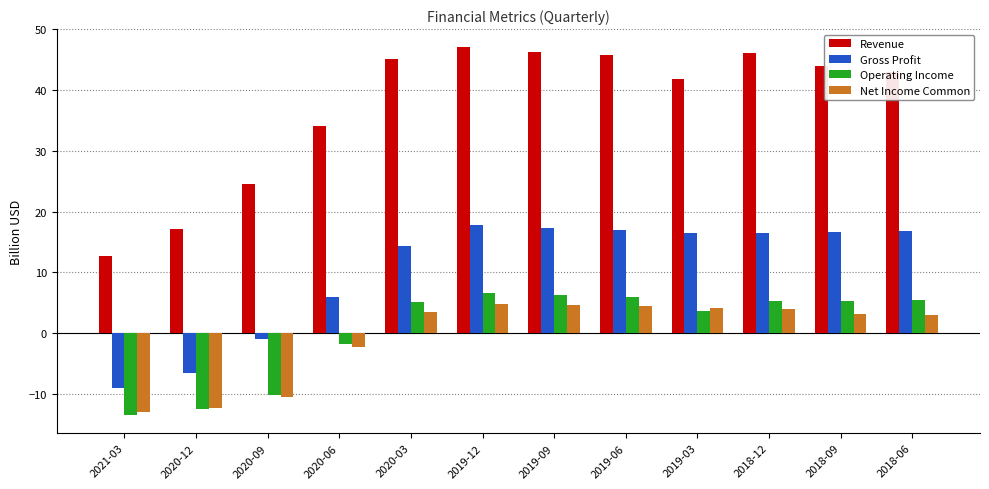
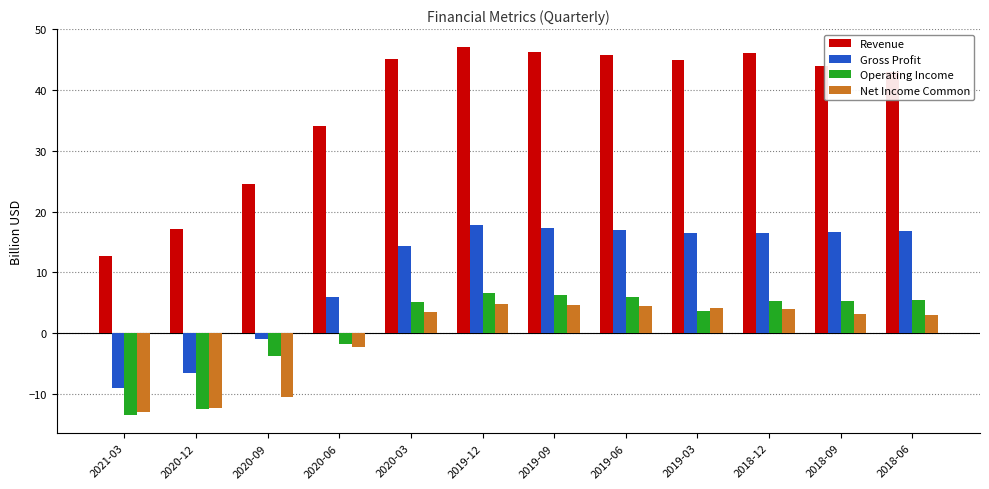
Operating Income, 2020-09: -10 -> -4
Revenue, 2019-03: 42 -> 45
